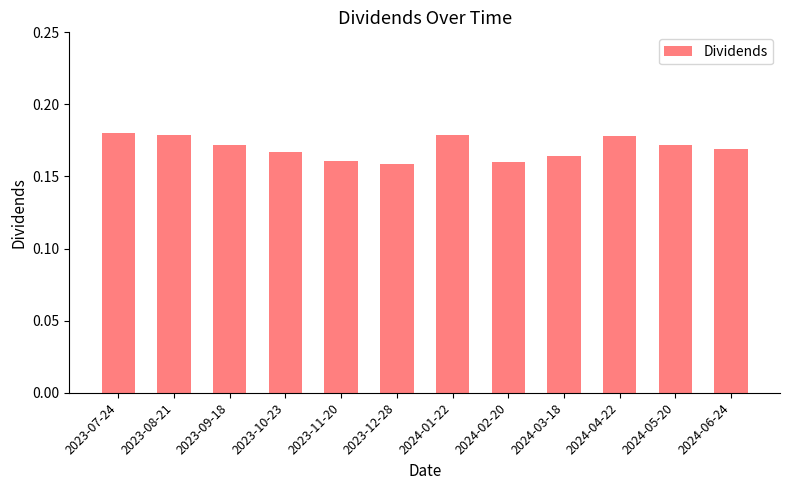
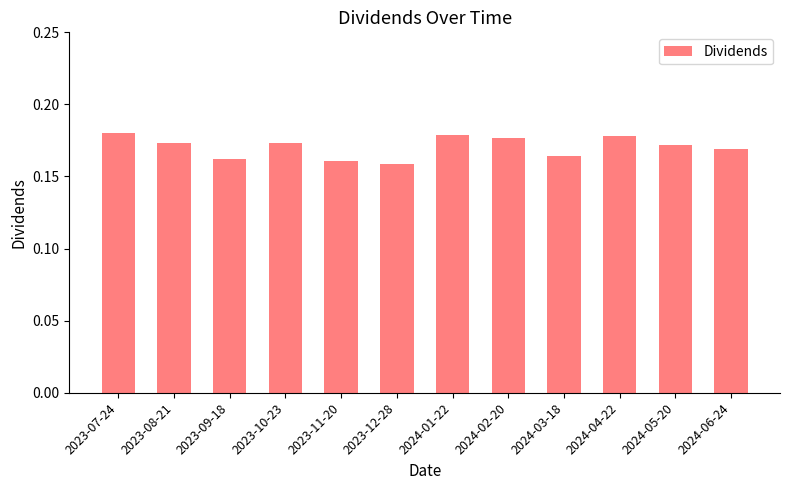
2023-08-21: 0.179 -> 0.173
2023-09-18: 0.172 -> 0.162
2023-10-23: 0.167 -> 0.173
2024-02-20: 0.160 -> 0.177
